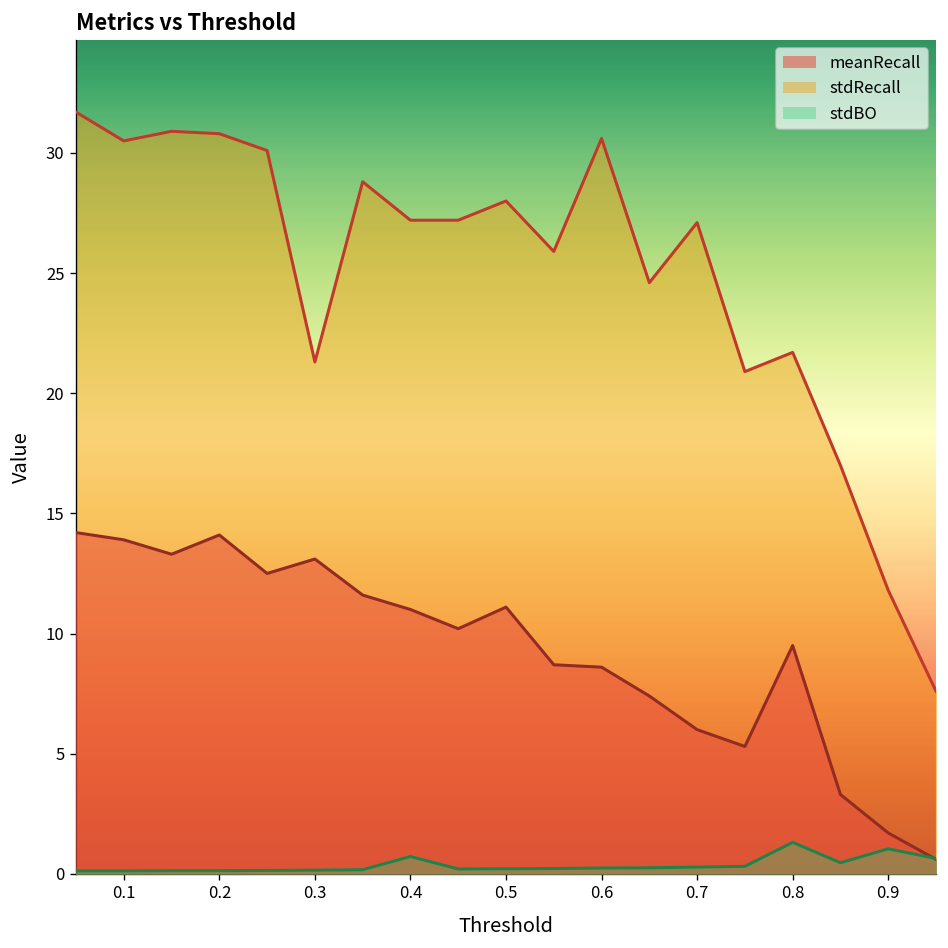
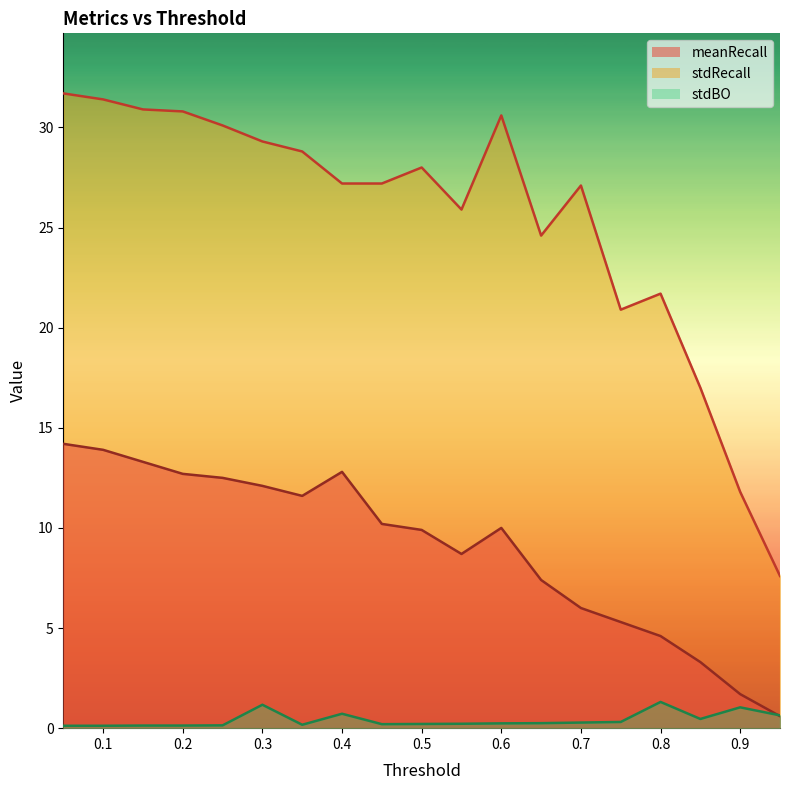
stdRecall, 0.1: 30.5 -> 31.4
meanRecall, 0.2: 14.1 -> 12.7
stdRecall, 0.3: 21.3 -> 29.3
meanRecall, 0.3: 13.1 -> 12.1
stdBO, 0.3: 0.2 -> 1.2
meanRecall, 0.4: 11.0 -> 12.8
meanRecall, 0.5: 11.1 -> 9.9
meanRecall, 0.6: 8.6 -> 10.0
meanRecall, 0.8: 9.5 -> 4.6
